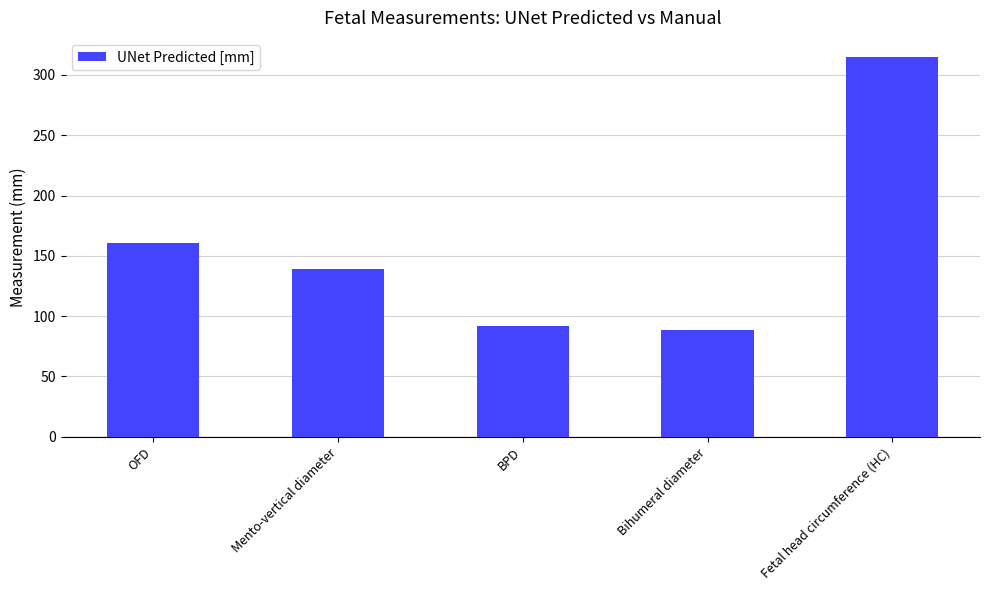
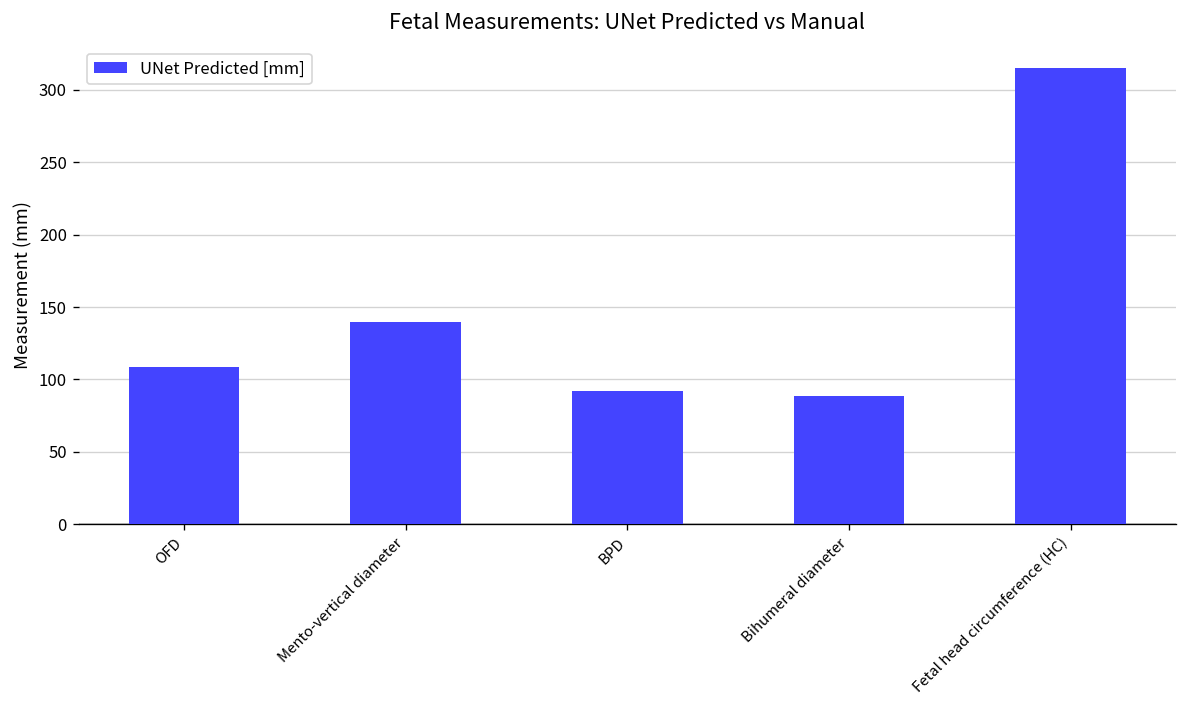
OFD: 161 -> 108
